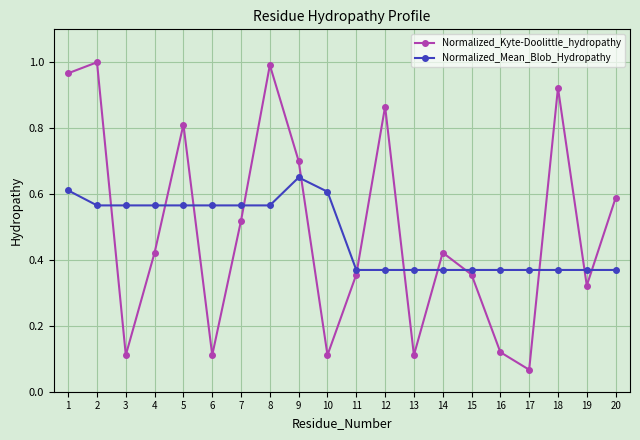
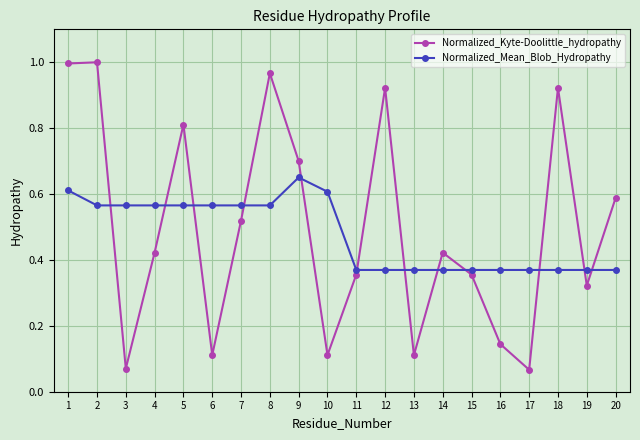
Normalized_Kyte-Doolittle_hydropathy, 1: 0.97 -> 1.00
Normalized_Kyte-Doolittle_hydropathy, 3: 0.11 -> 0.07
Normalized_Kyte-Doolittle_hydropathy, 8: 0.99 -> 0.97
Normalized_Kyte-Doolittle_hydropathy, 12: 0.87 -> 0.92
Normalized_Kyte-Doolittle_hydropathy, 16: 0.12 -> 0.14
